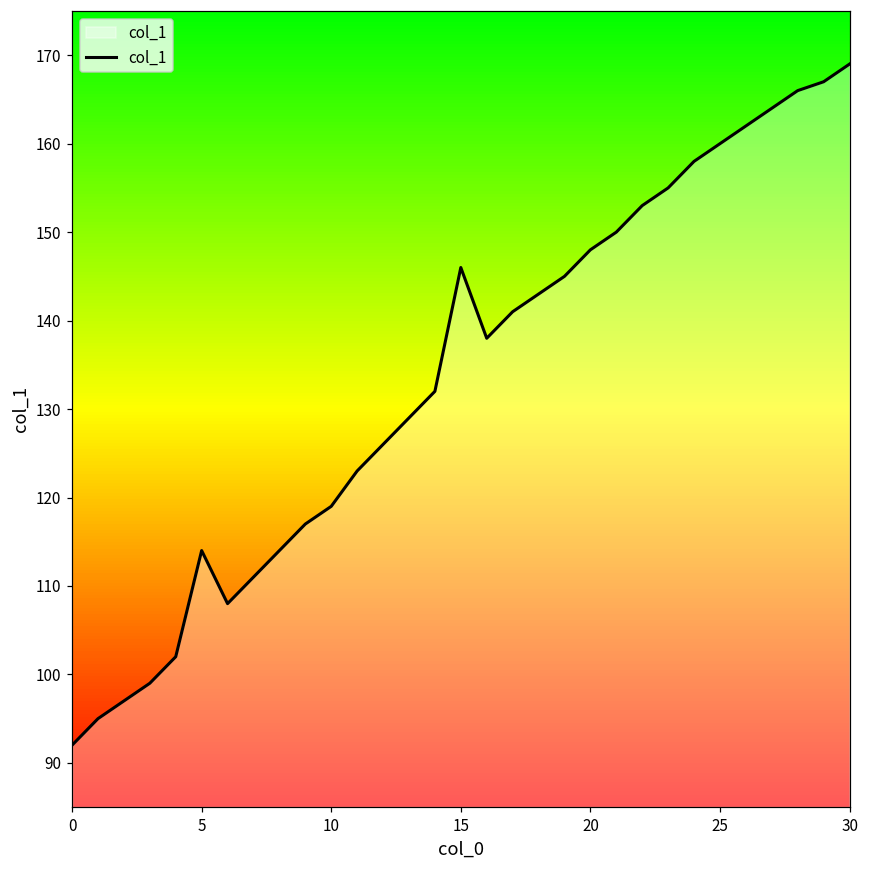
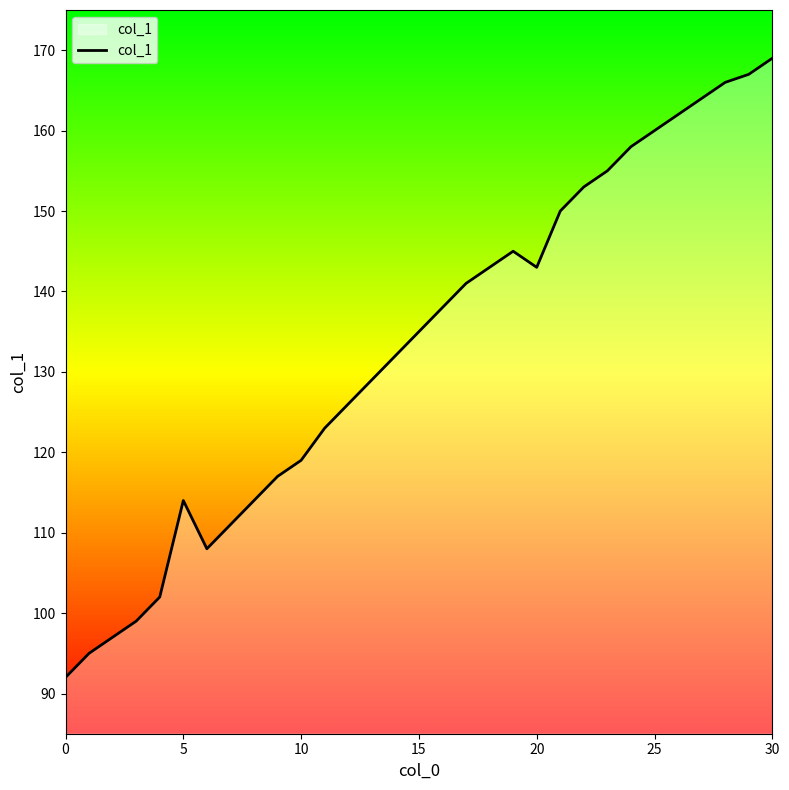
15: 146 -> 135
20: 148 -> 143
